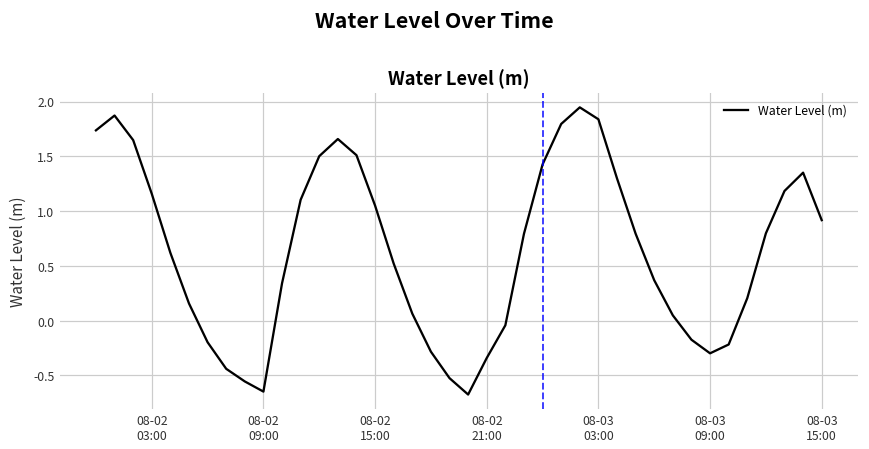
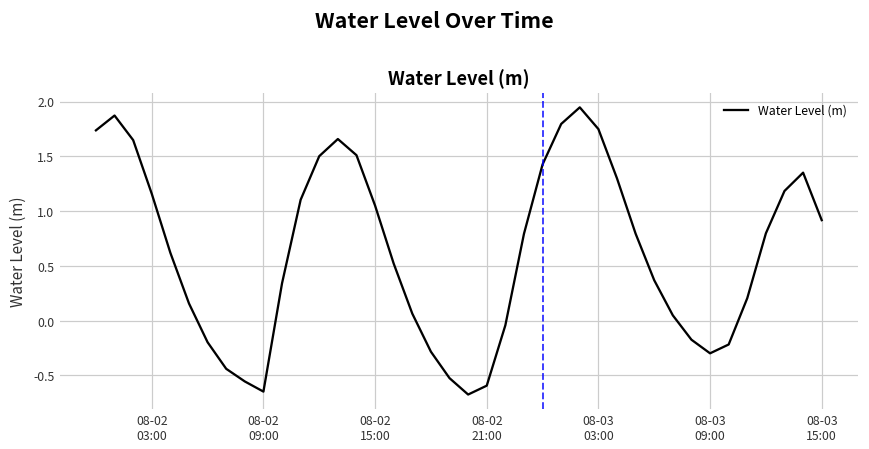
08-02 21:00: -0.3 -> -0.6
08-03 03:00: 1.8 -> 1.7
